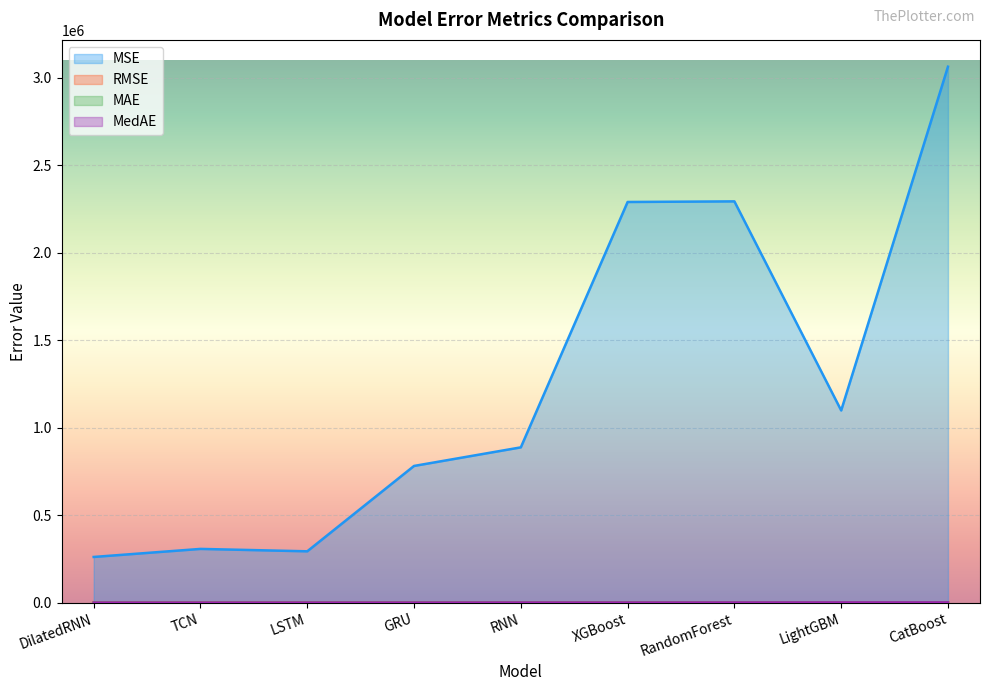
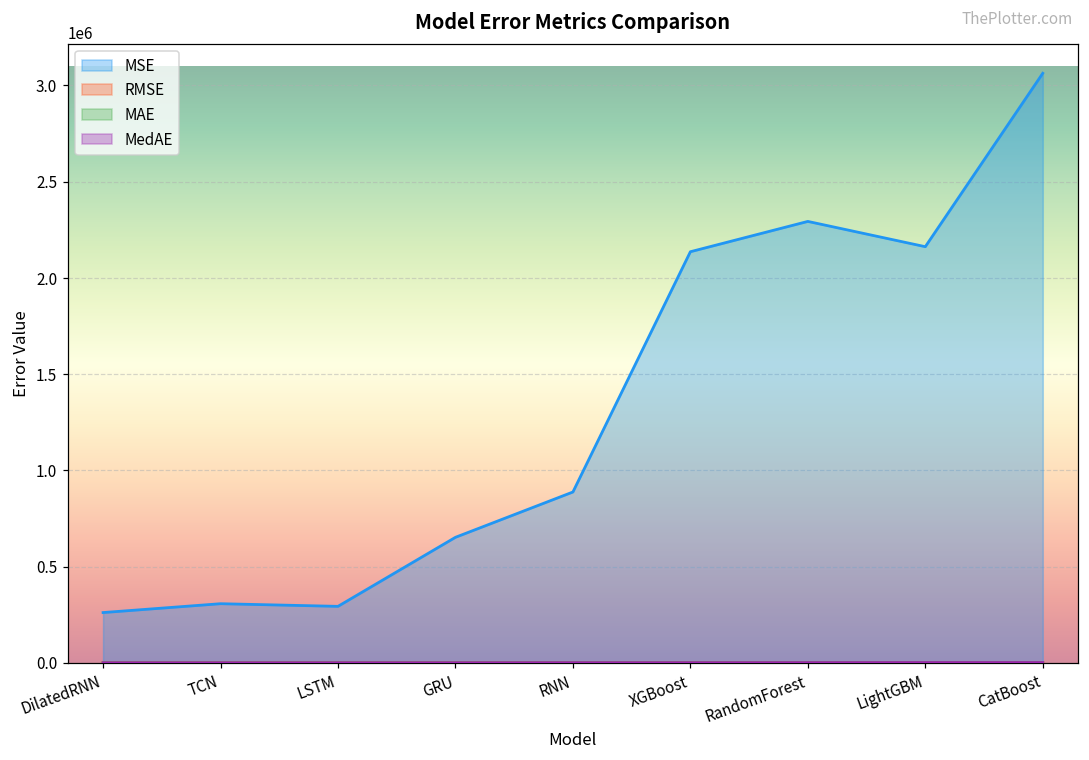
MSE, GRU: 780000 -> 650000
MSE, XGBoost: 2290000 -> 2140000
MSE, LightGBM: 1100000 -> 2160000
